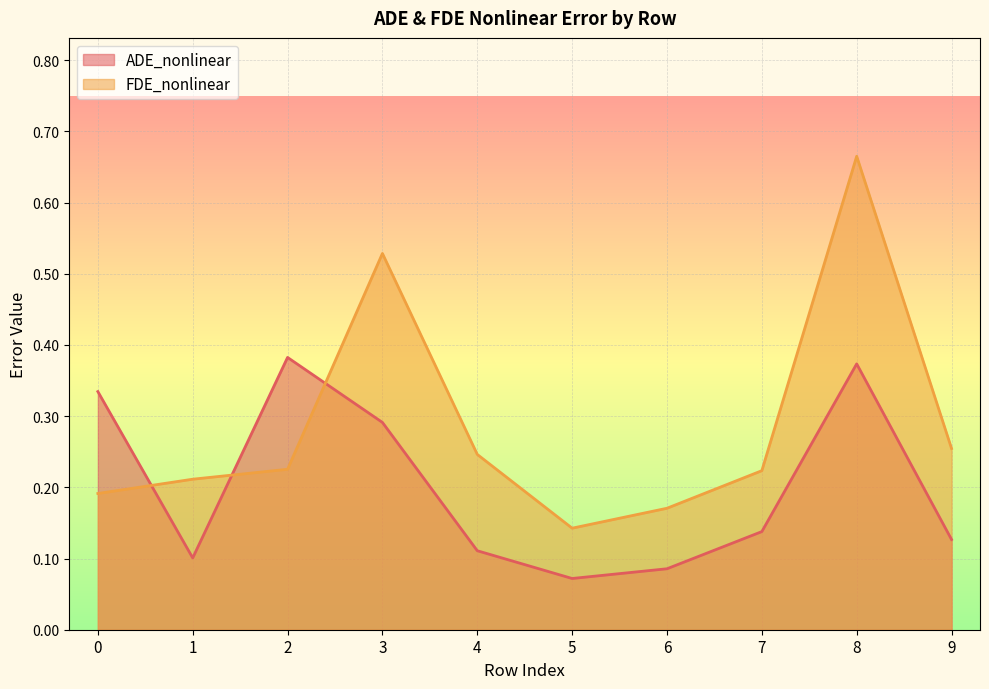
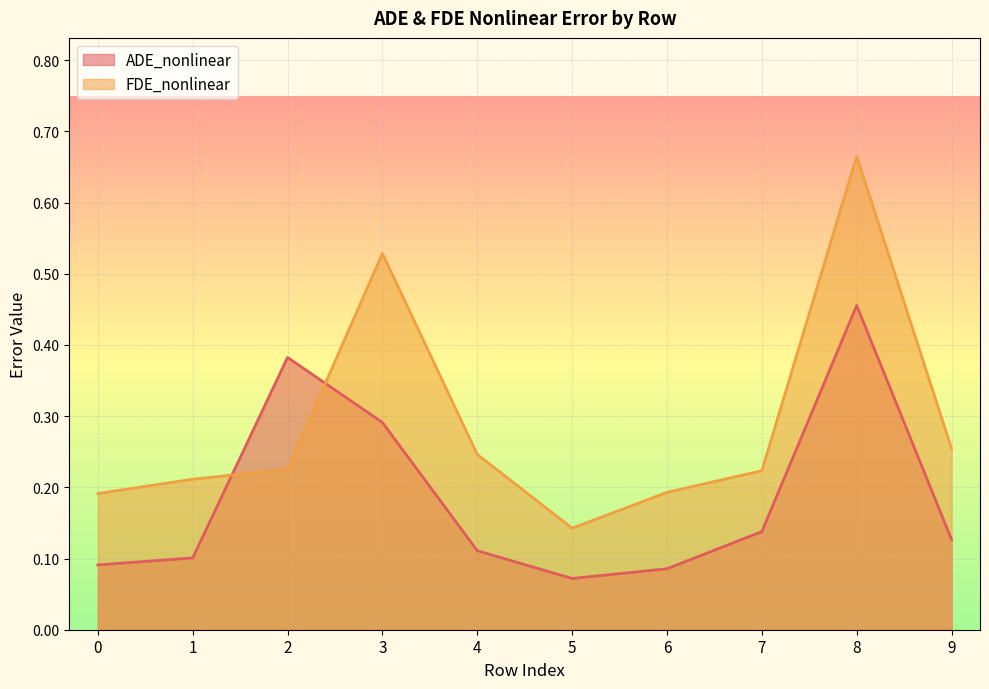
ADE_nonlinear, 0: 0.33 -> 0.09
FDE_nonlinear, 6: 0.17 -> 0.19
ADE_nonlinear, 8: 0.37 -> 0.46
